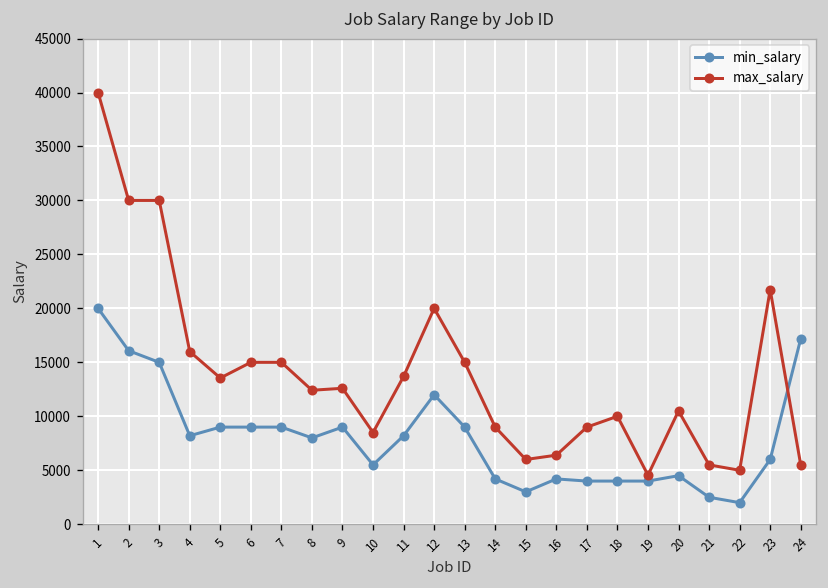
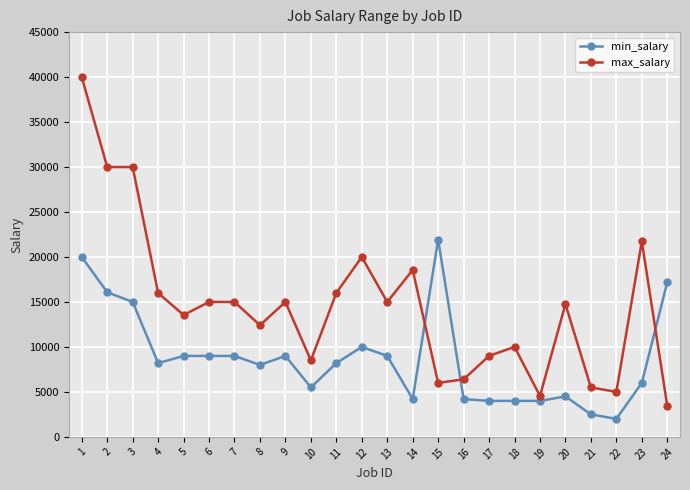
max_salary, 9: 13000 -> 15000
max_salary, 11: 14000 -> 16000
min_salary, 12: 12000 -> 10000
max_salary, 14: 9000 -> 19000
min_salary, 15: 3000 -> 22000
max_salary, 20: 11000 -> 15000
max_salary, 24: 6000 -> 3000
